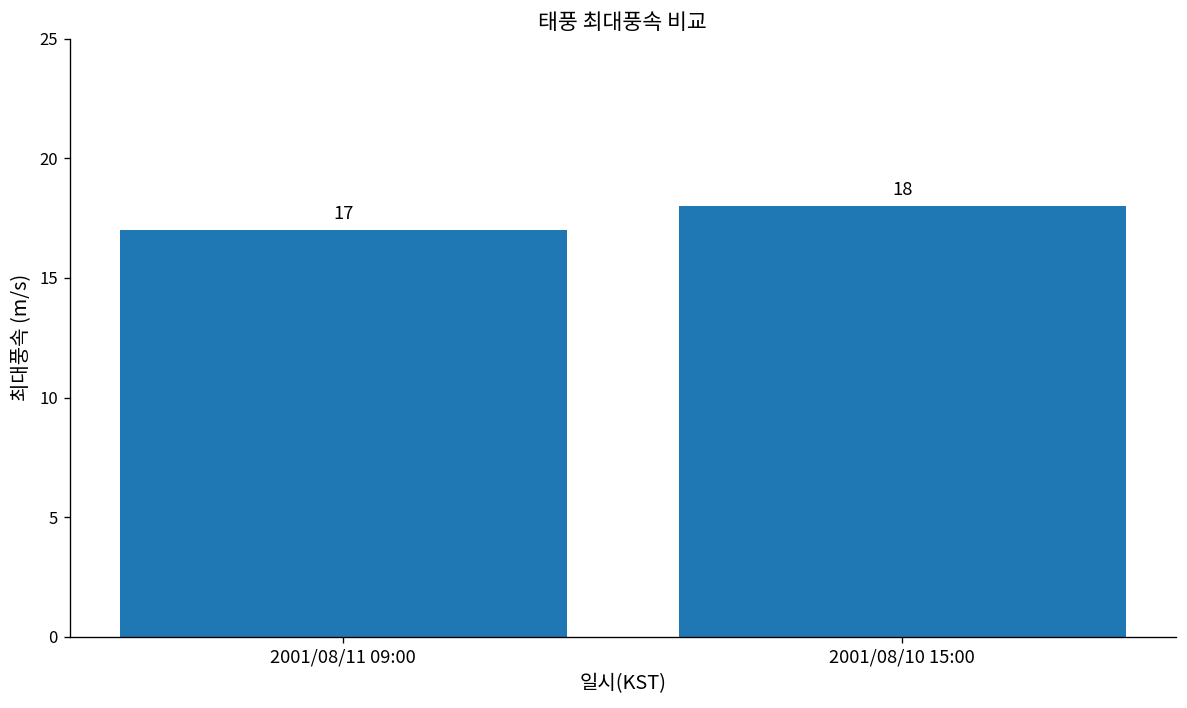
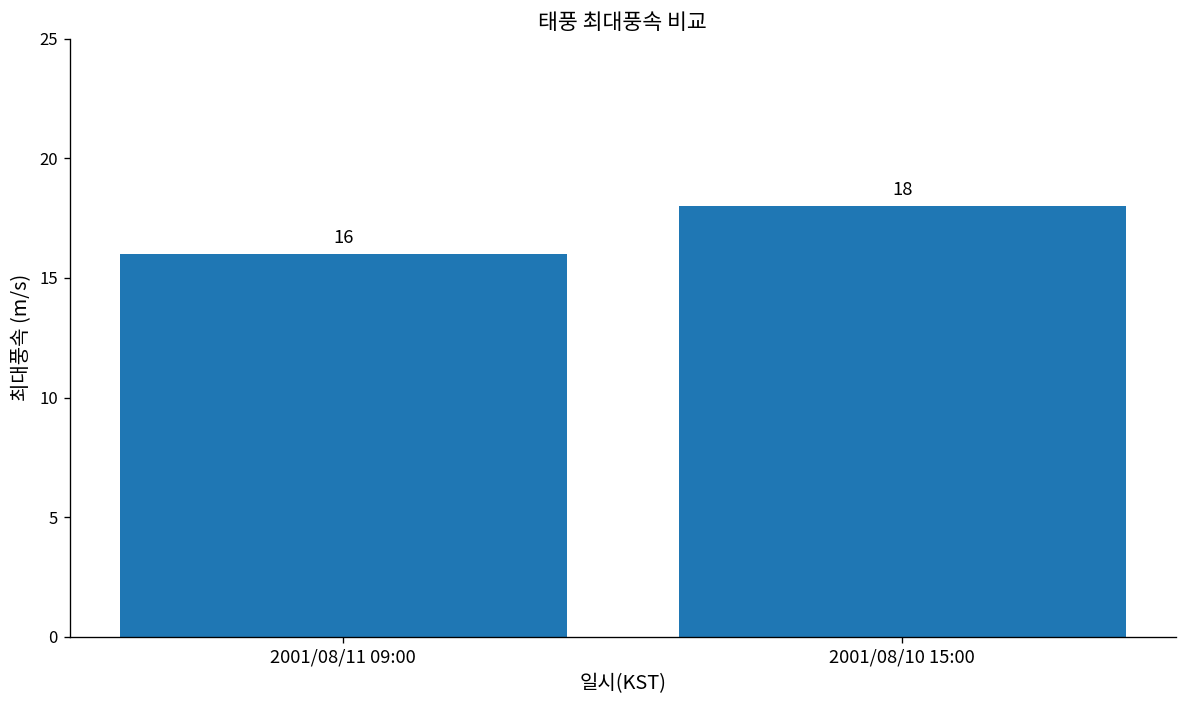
2001/08/11 09:00: 17 -> 16
